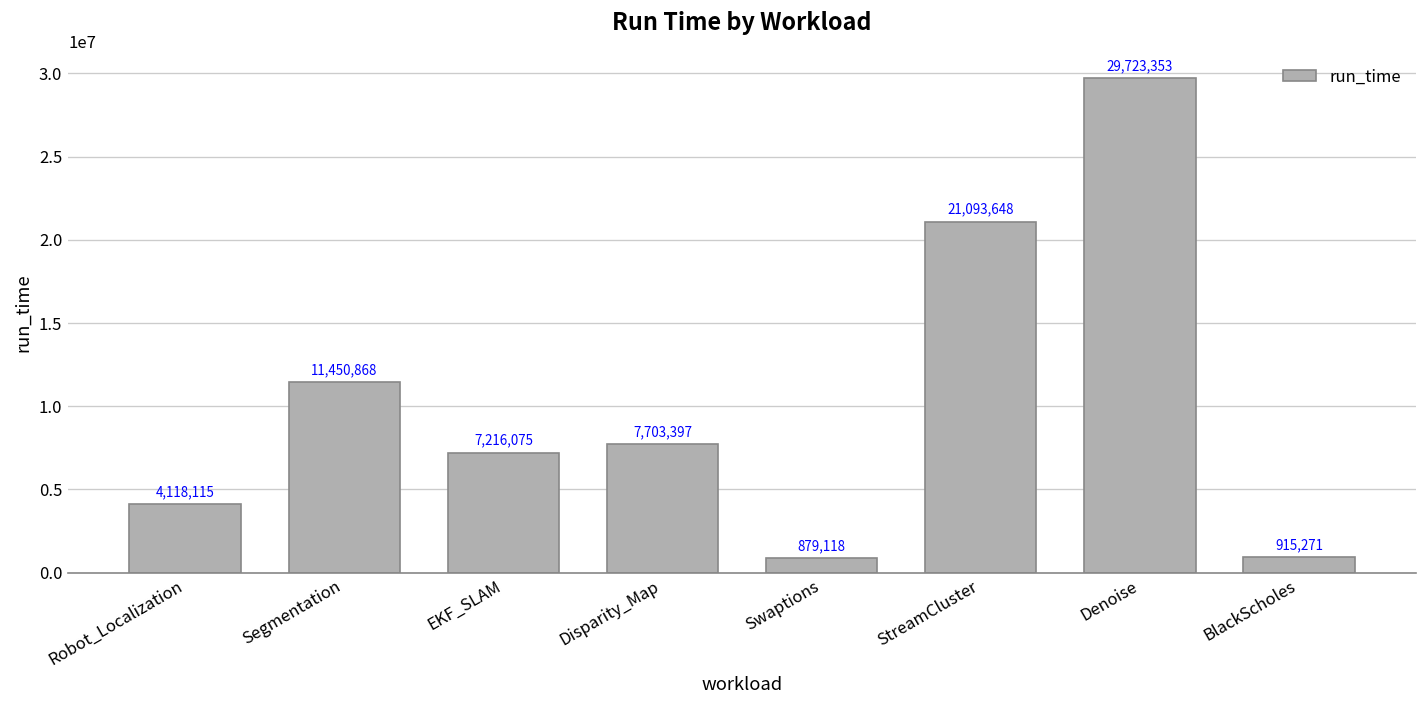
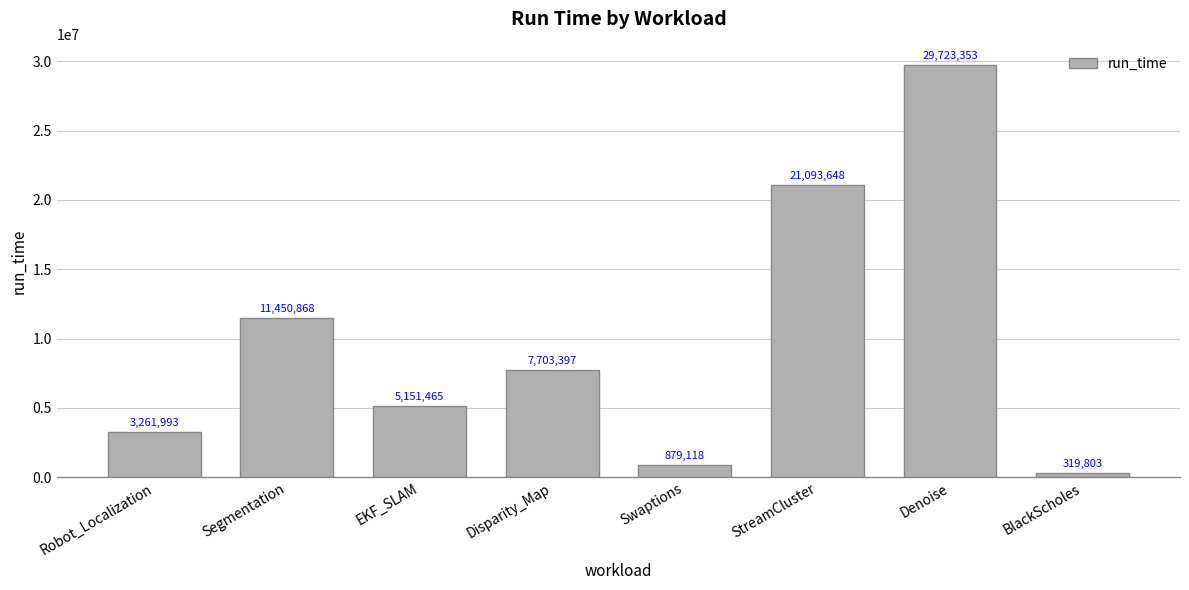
Robot_Localization: 4,118,115 -> 3,261,993
EKF_SLAM: 7,216,075 -> 5,151,465
BlackScholes: 915,271 -> 319,803
